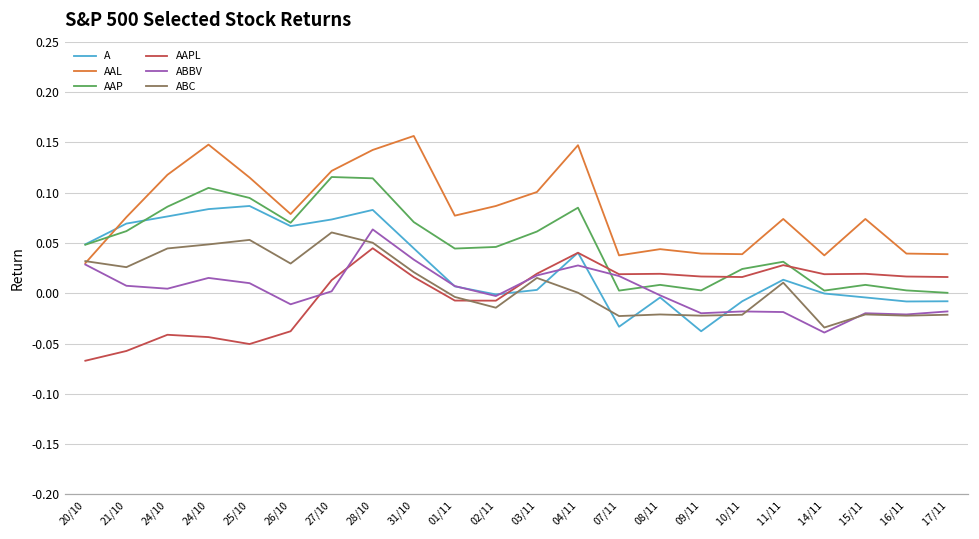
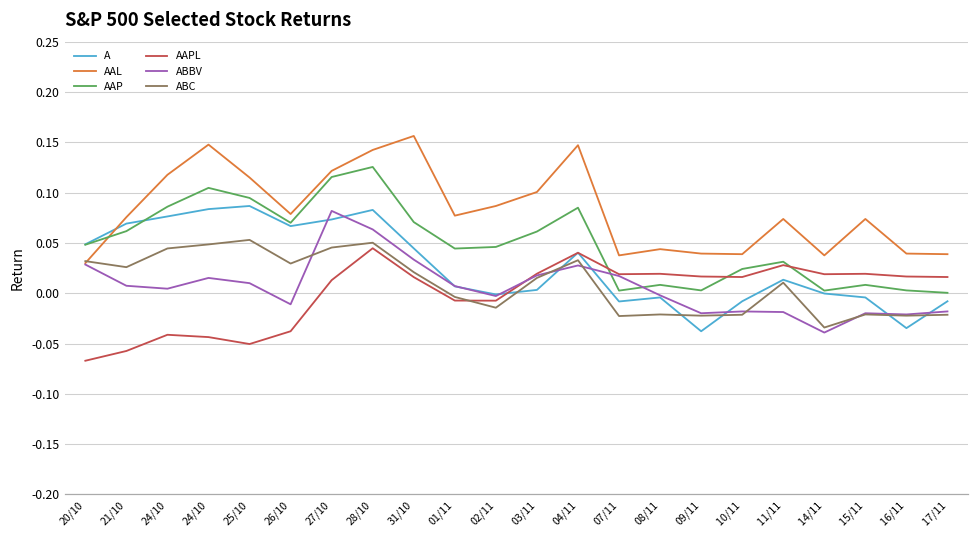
ABBV, 27/10: 0.00 -> 0.08
ABC, 27/10: 0.06 -> 0.05
AAP, 28/10: 0.11 -> 0.13
ABC, 04/11: 0.00 -> 0.03
A, 07/11: -0.03 -> -0.01
A, 16/11: -0.01 -> -0.03
